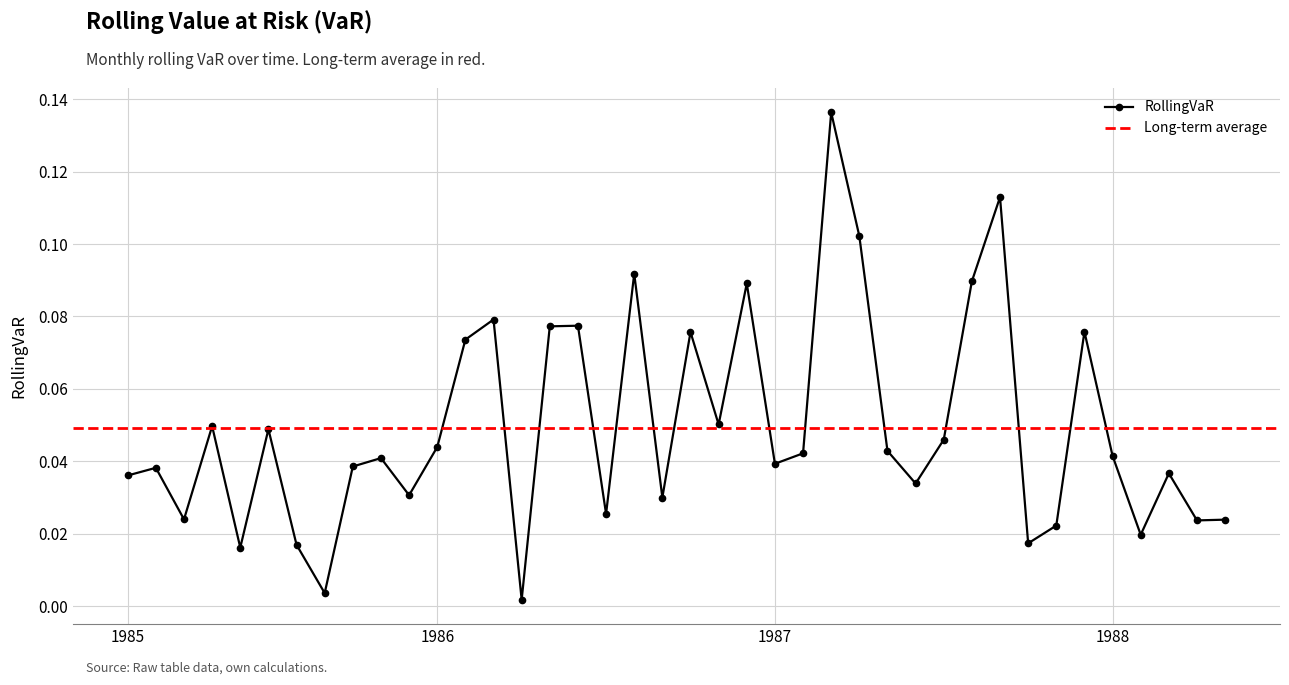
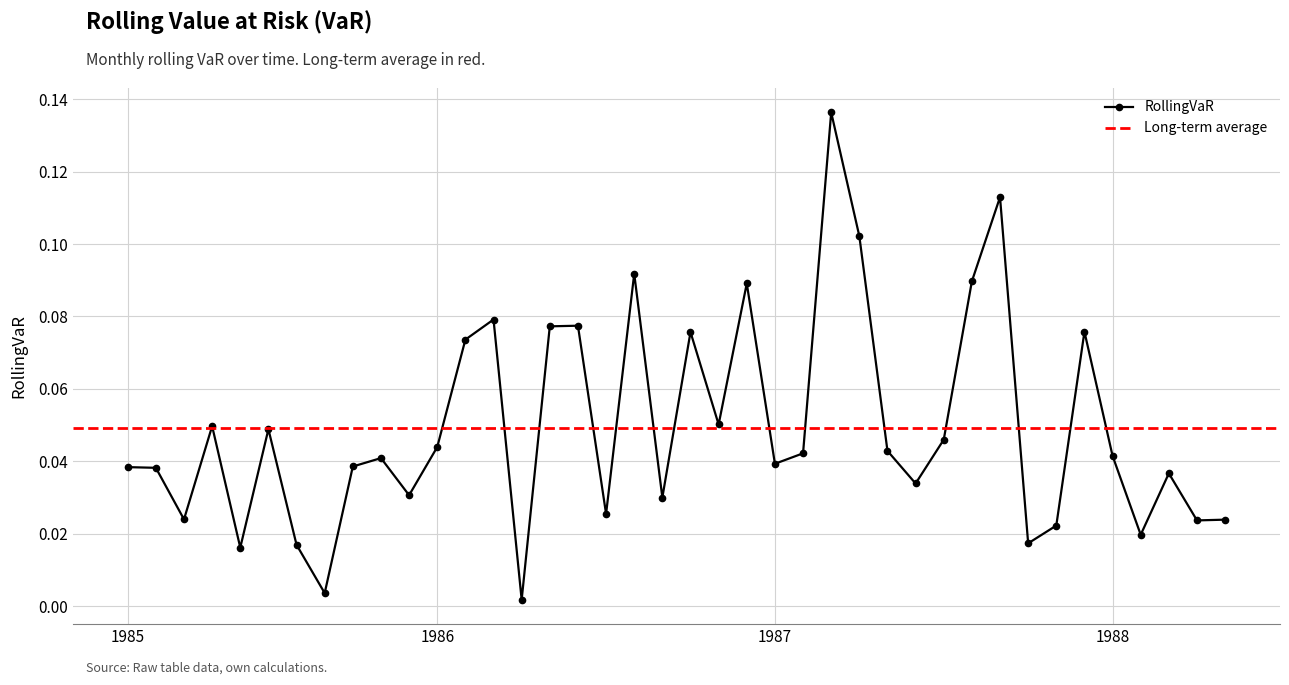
1985: 0.036 -> 0.038
